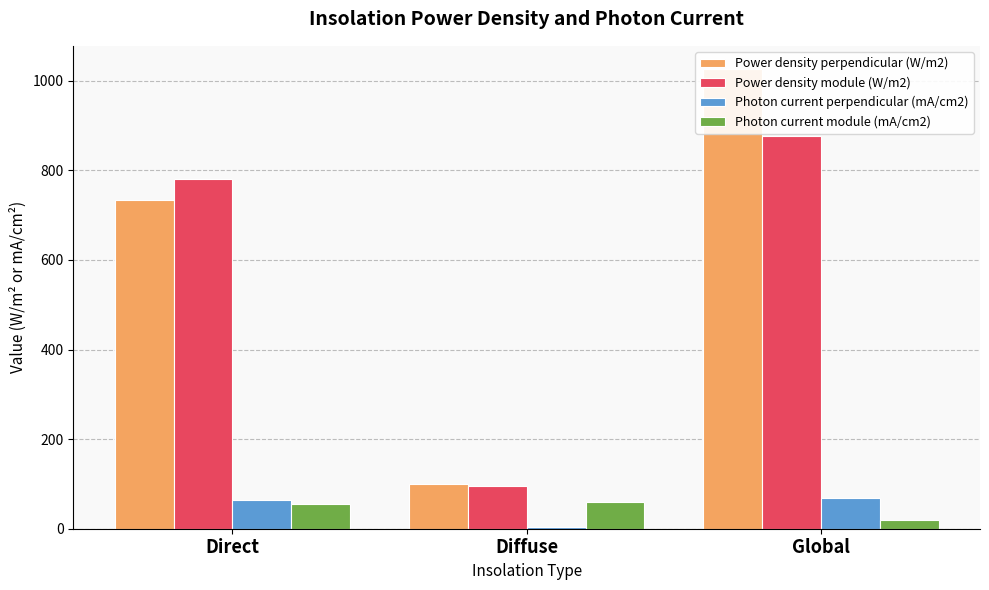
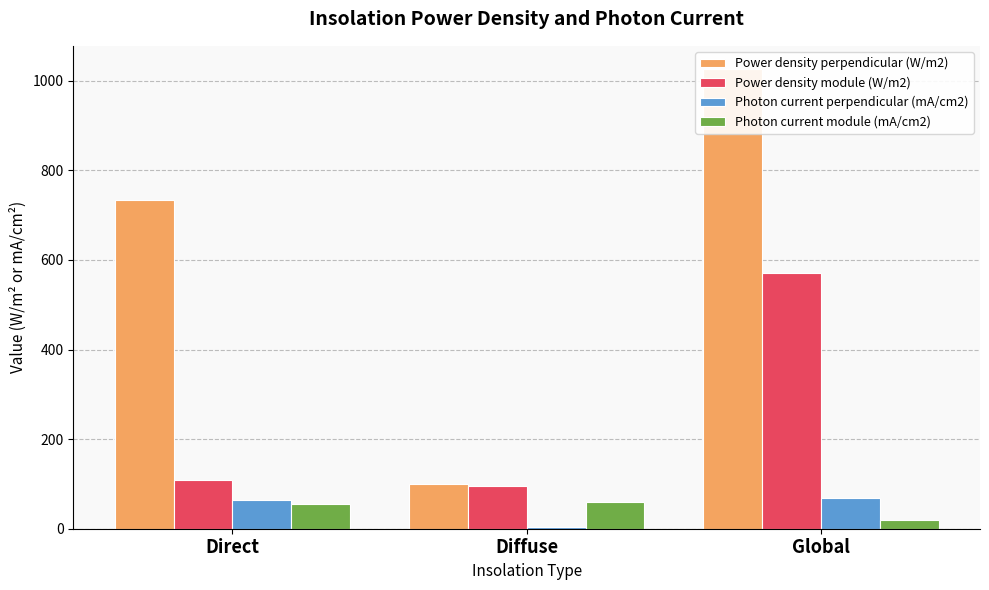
Power density module (W/m2), Direct: 780 -> 110
Power density module (W/m2), Global: 880 -> 570
